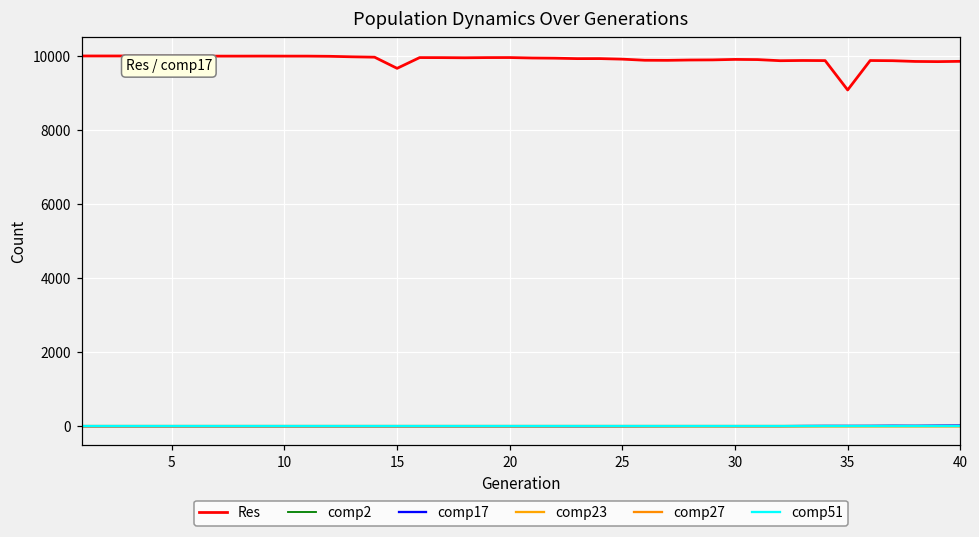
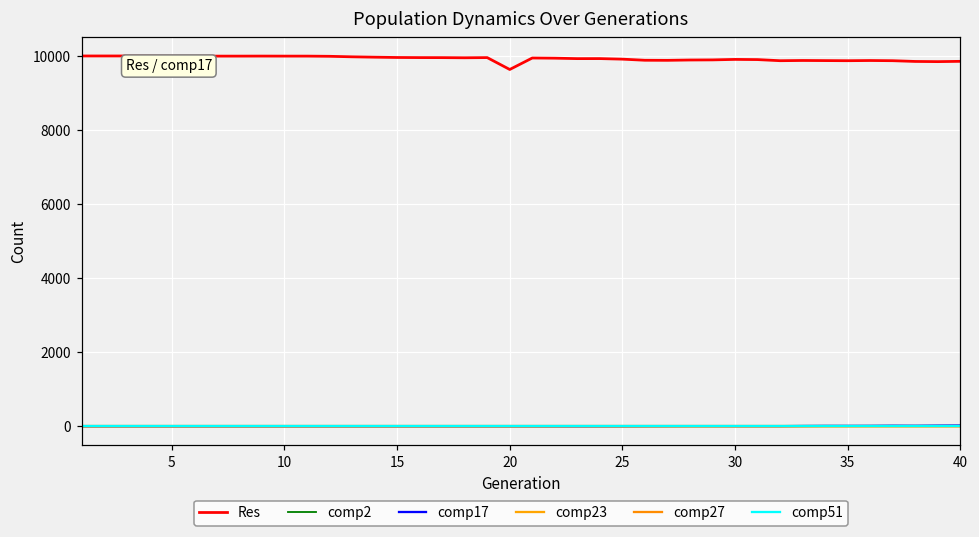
Res, 15: 9700 -> 10000
Res, 20: 10000 -> 9600
Res, 35: 9100 -> 9900
